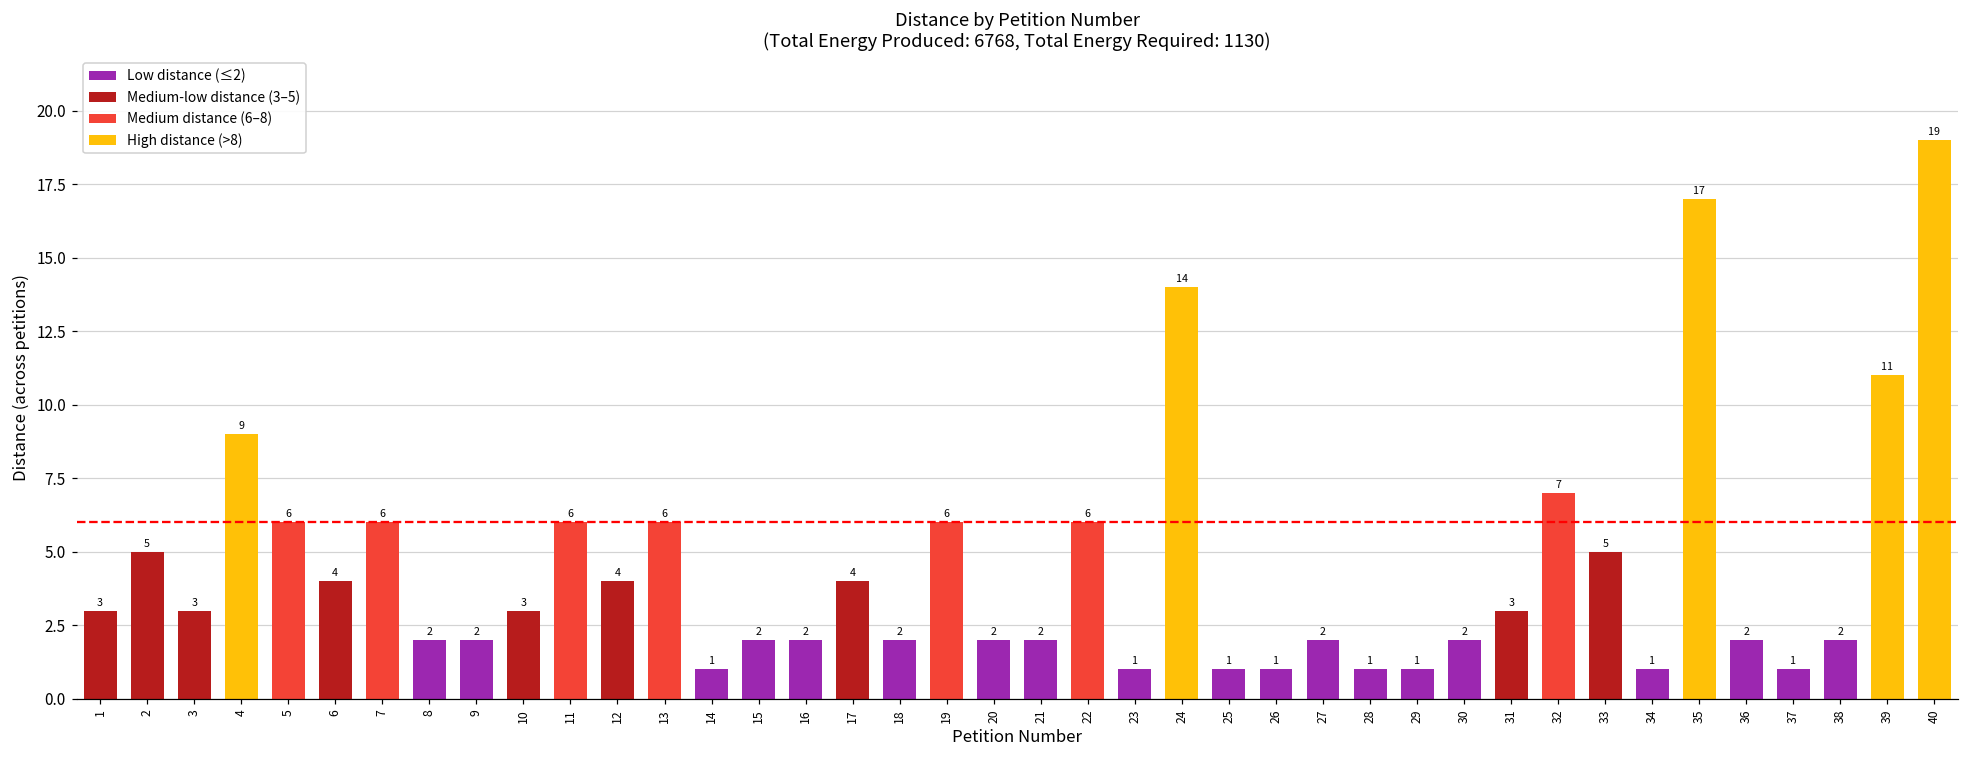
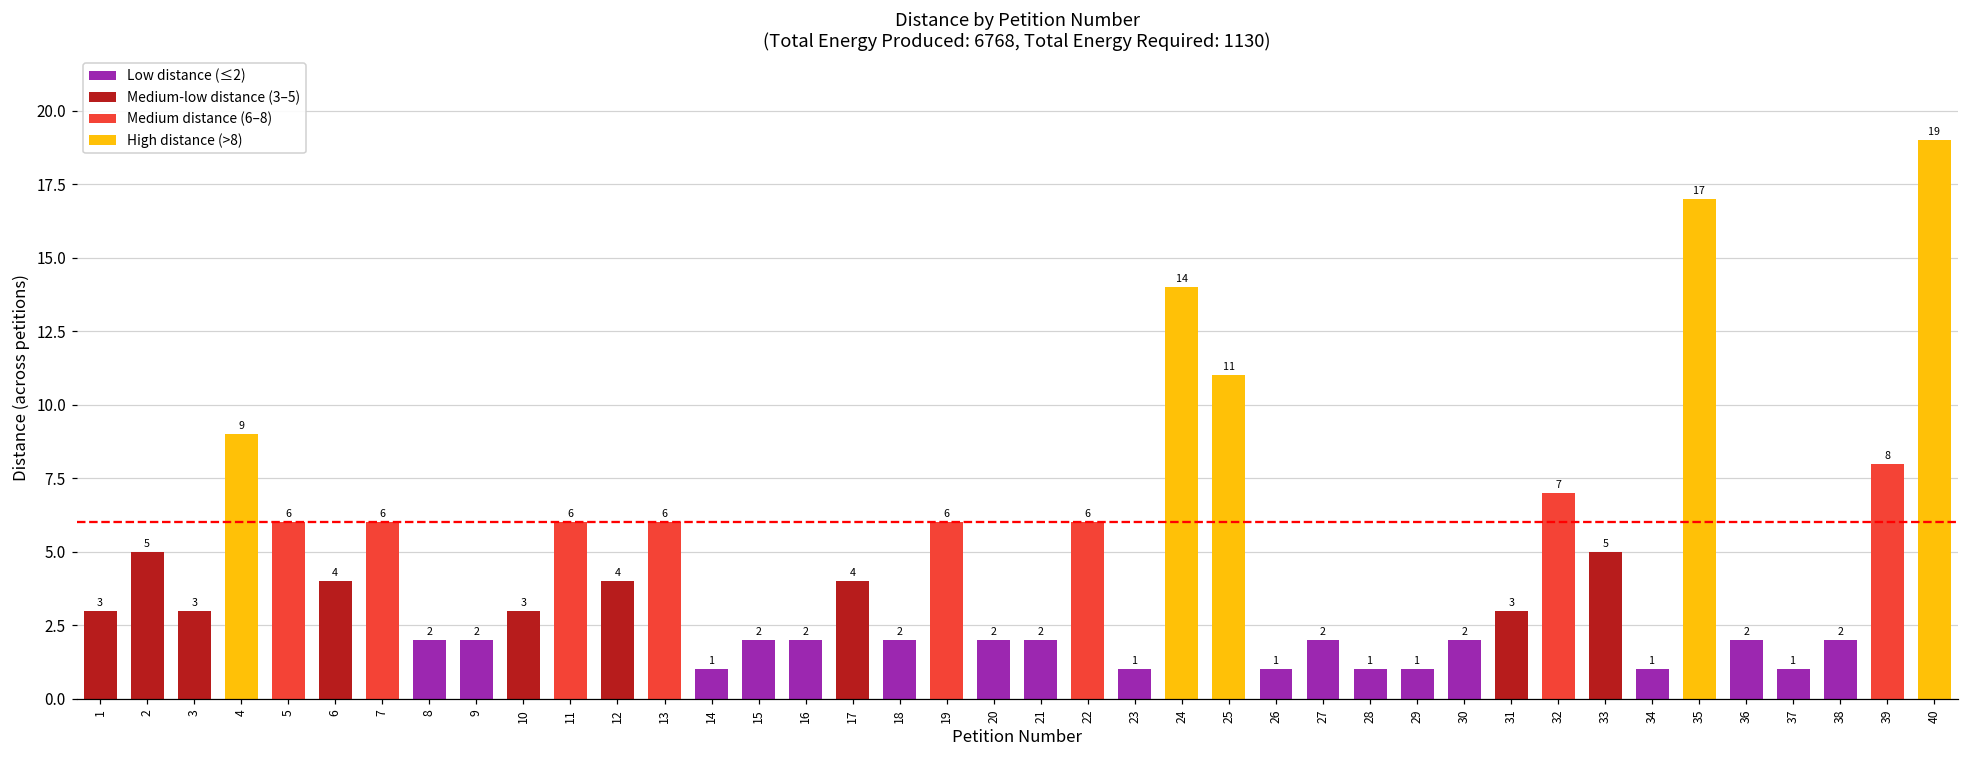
25: 1 -> 11
39: 11 -> 8
